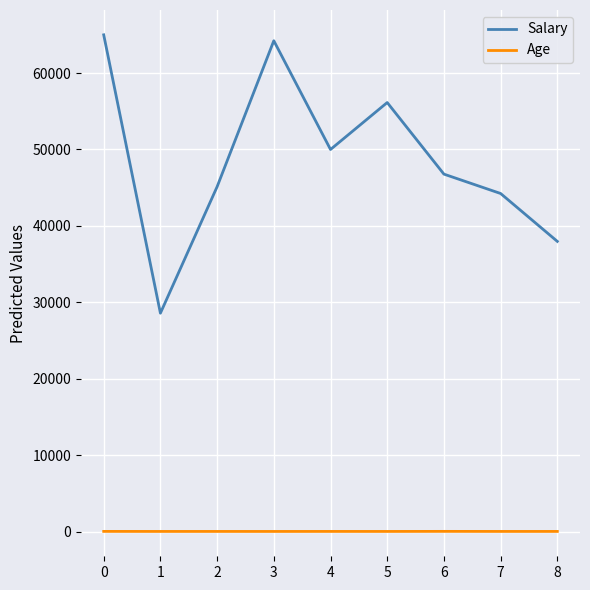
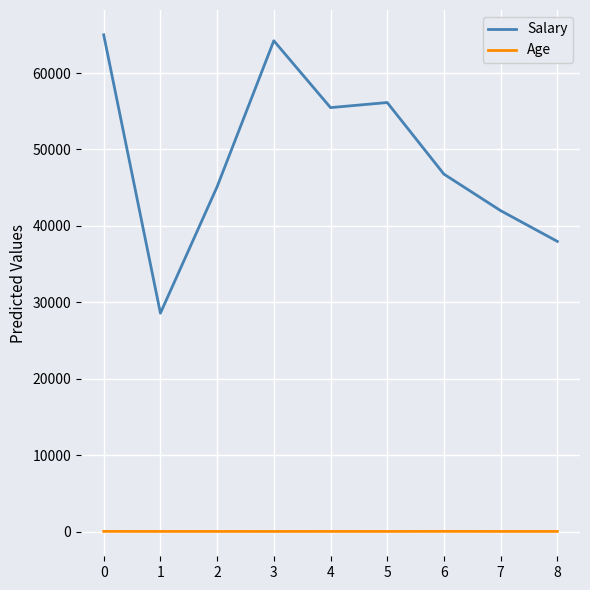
Salary, 4: 50000 -> 55000
Salary, 7: 44000 -> 42000
